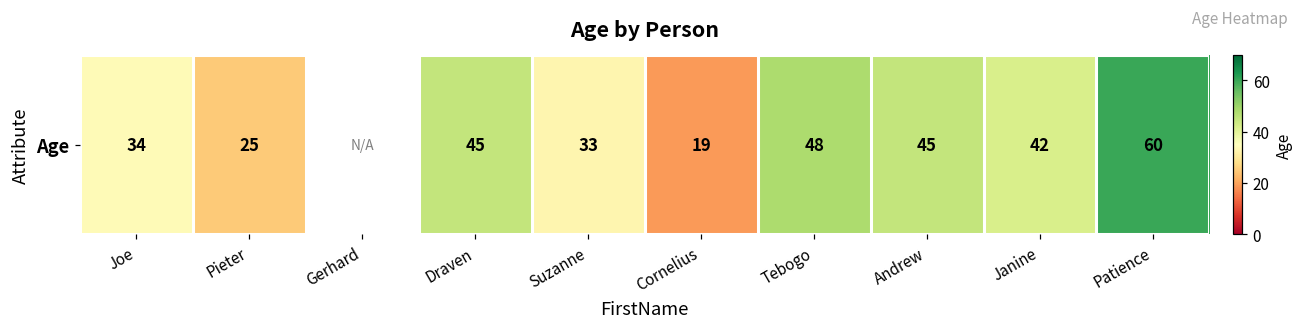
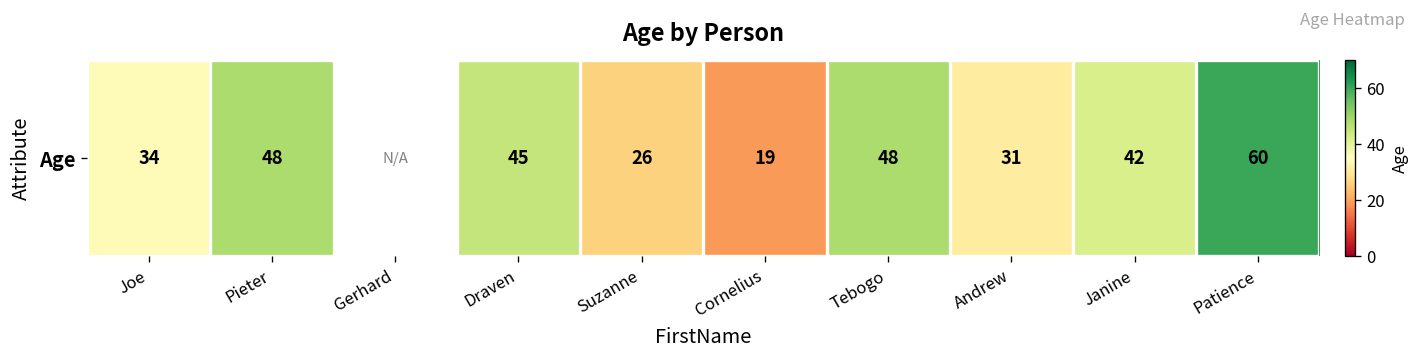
Age, Pieter: 25 -> 48
Age, Suzanne: 33 -> 26
Age, Andrew: 45 -> 31
